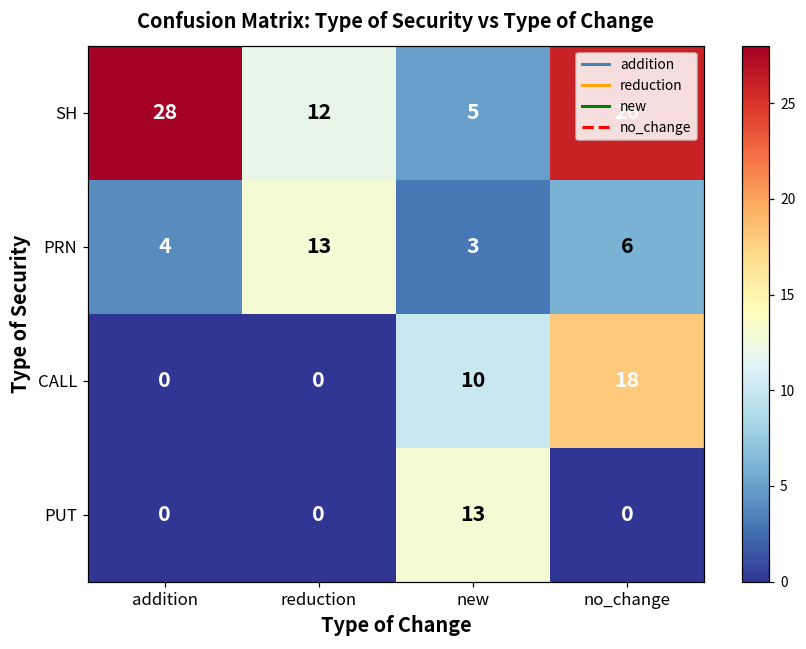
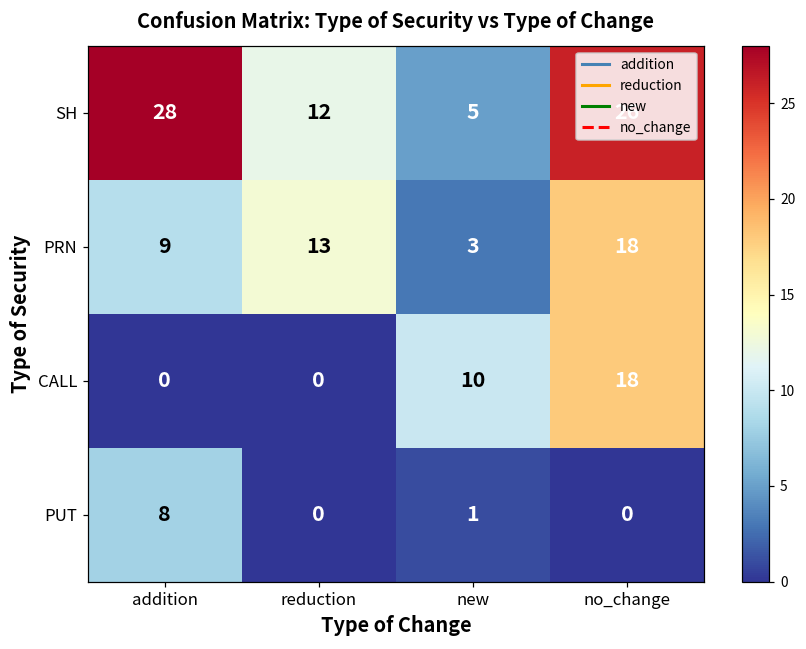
PRN, addition: 4 -> 9
PRN, no_change: 6 -> 18
PUT, addition: 0 -> 8
PUT, new: 13 -> 1
